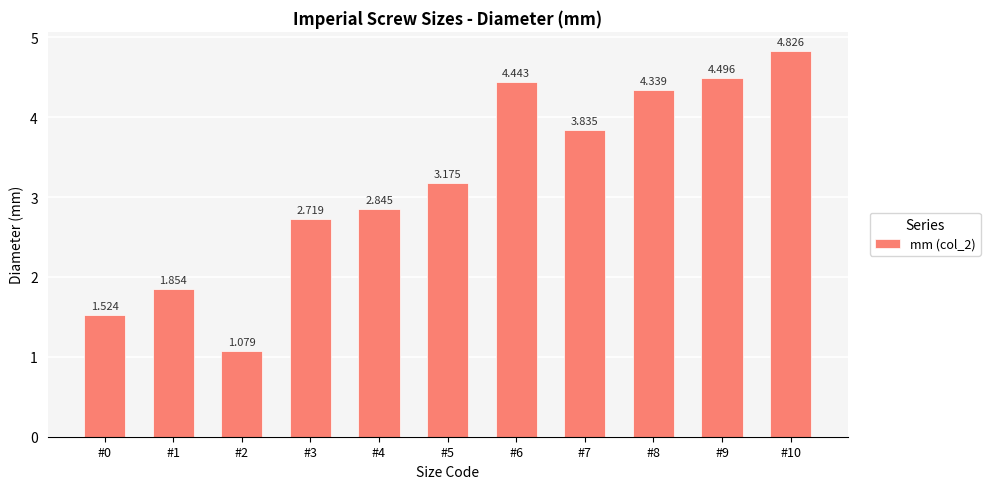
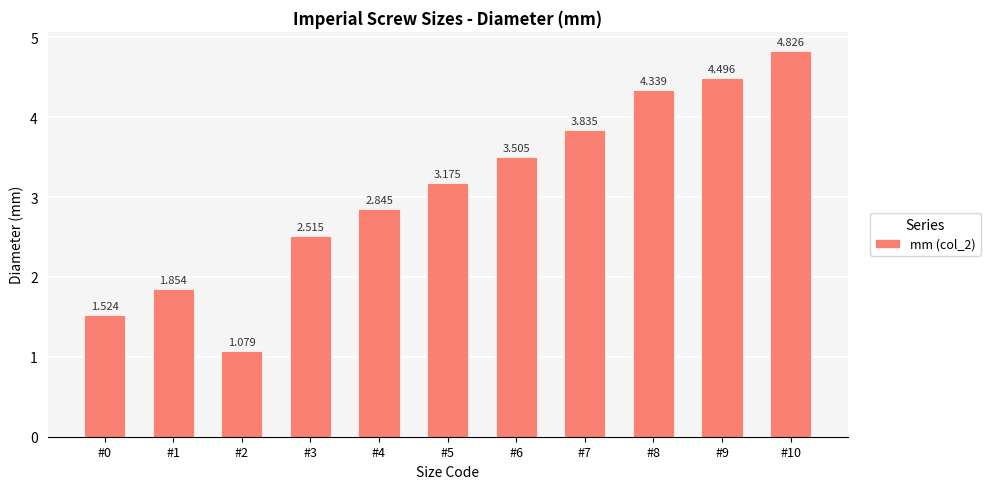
#3: 2.719 -> 2.515
#6: 4.443 -> 3.505
